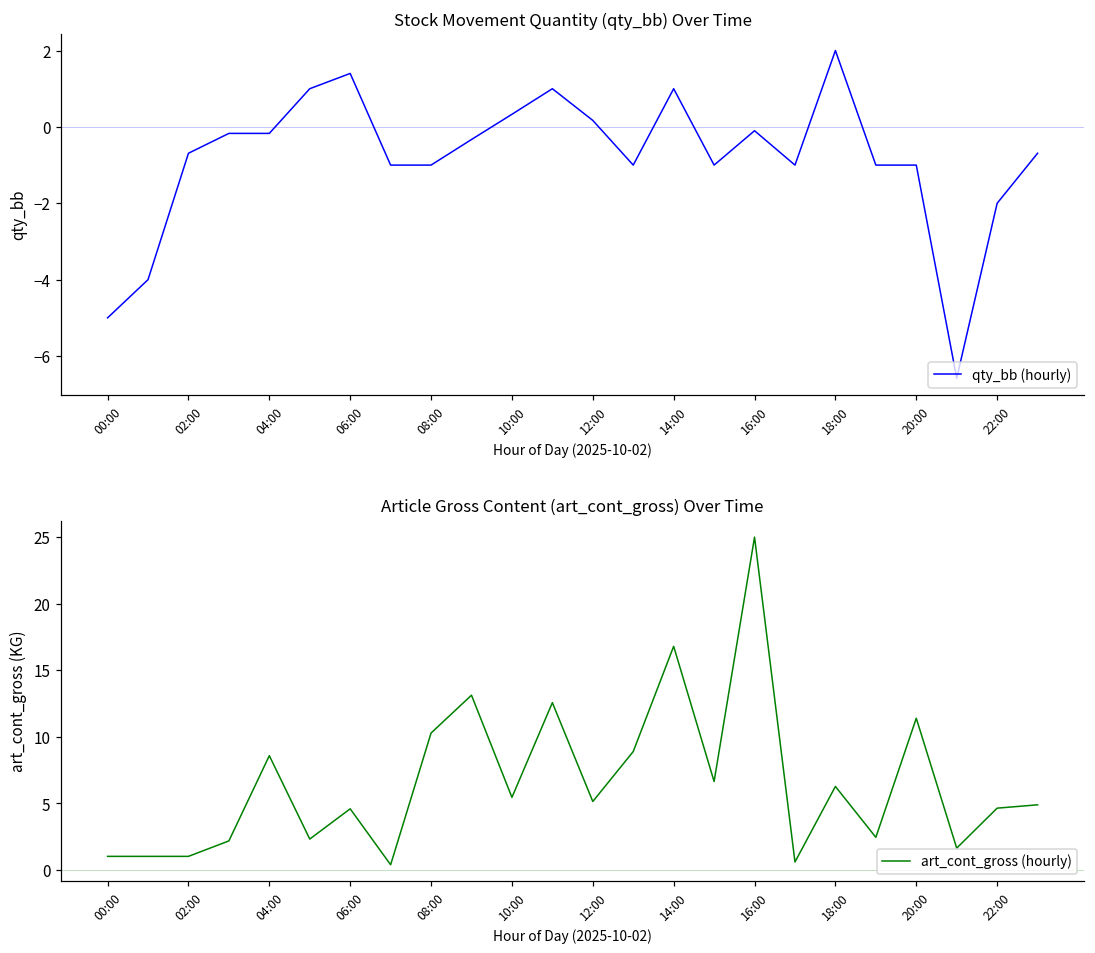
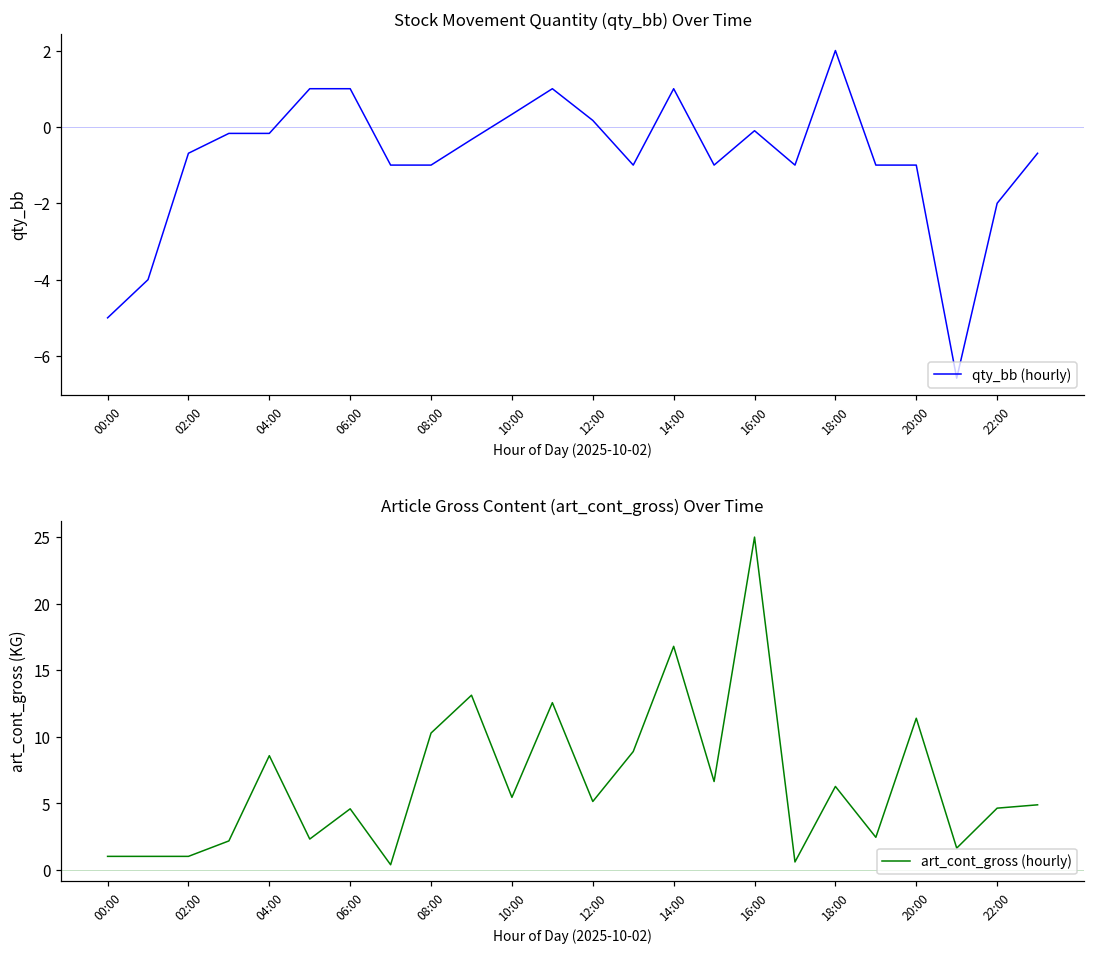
Stock Movement Quantity (qty_bb) Over Time, 06:00: 1.4 -> 1.0
